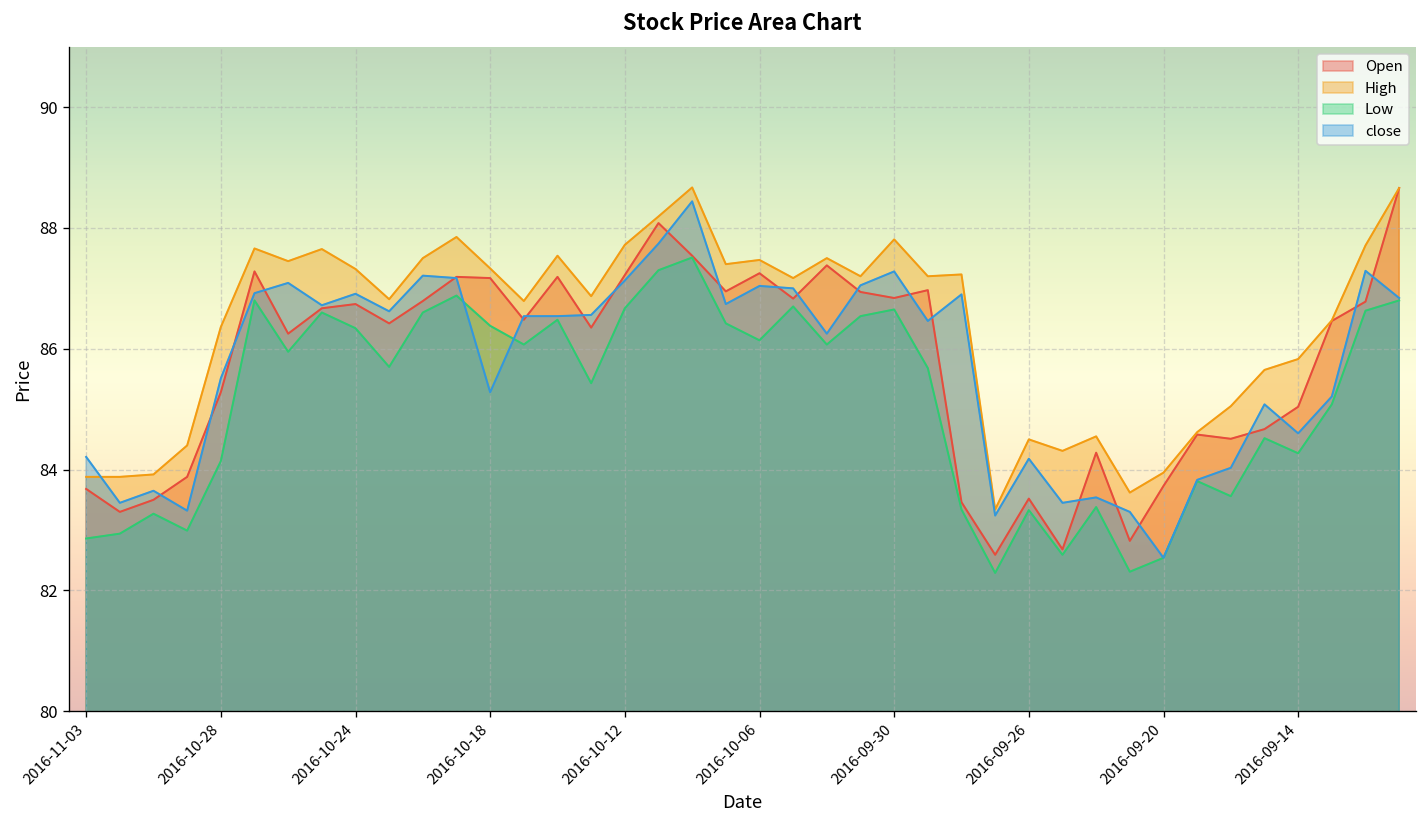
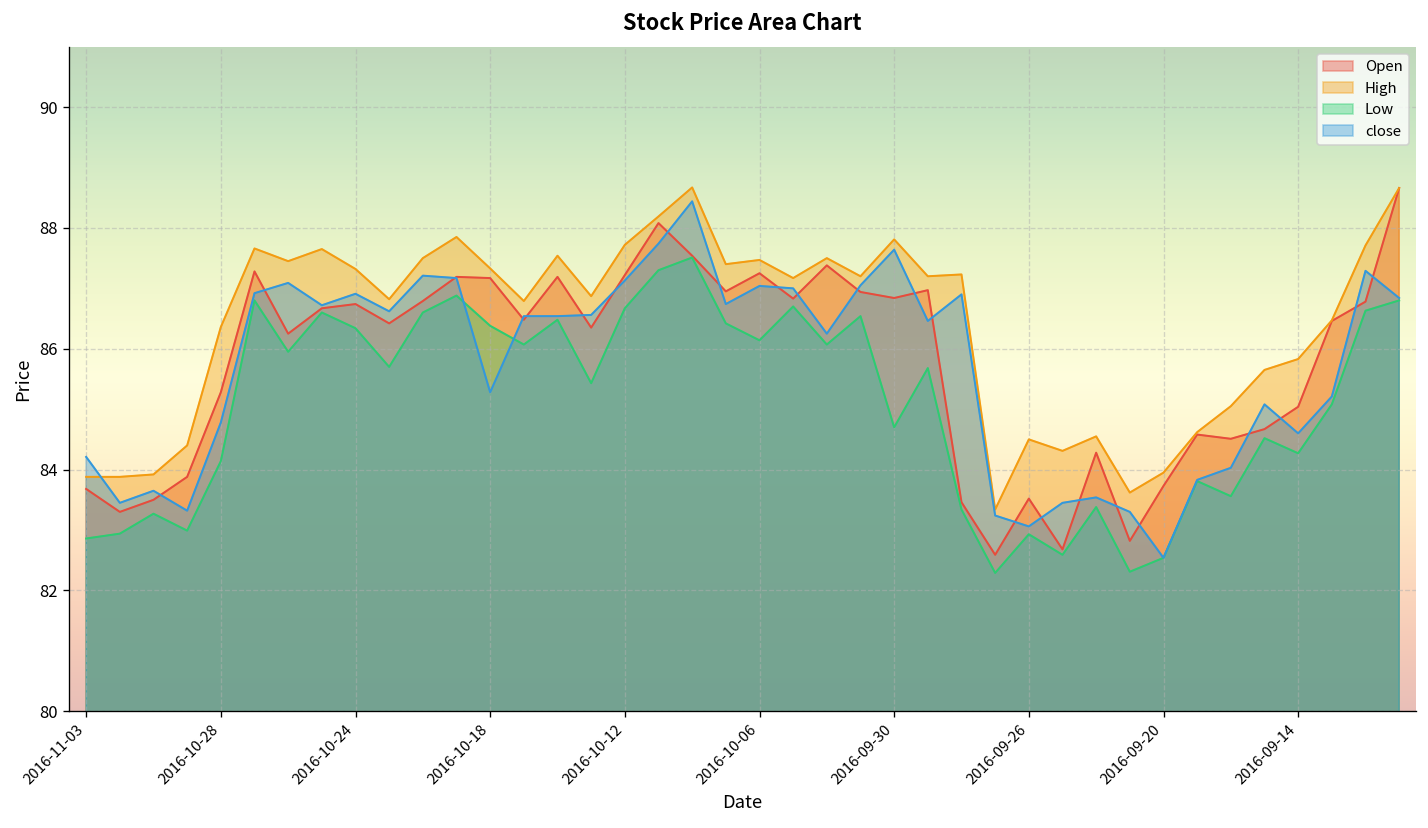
close, 2016-10-28: 85.5 -> 84.8
Low, 2016-09-30: 86.7 -> 84.7
close, 2016-09-30: 87.3 -> 87.6
Low, 2016-09-26: 83.3 -> 82.9
close, 2016-09-26: 84.2 -> 83.1
